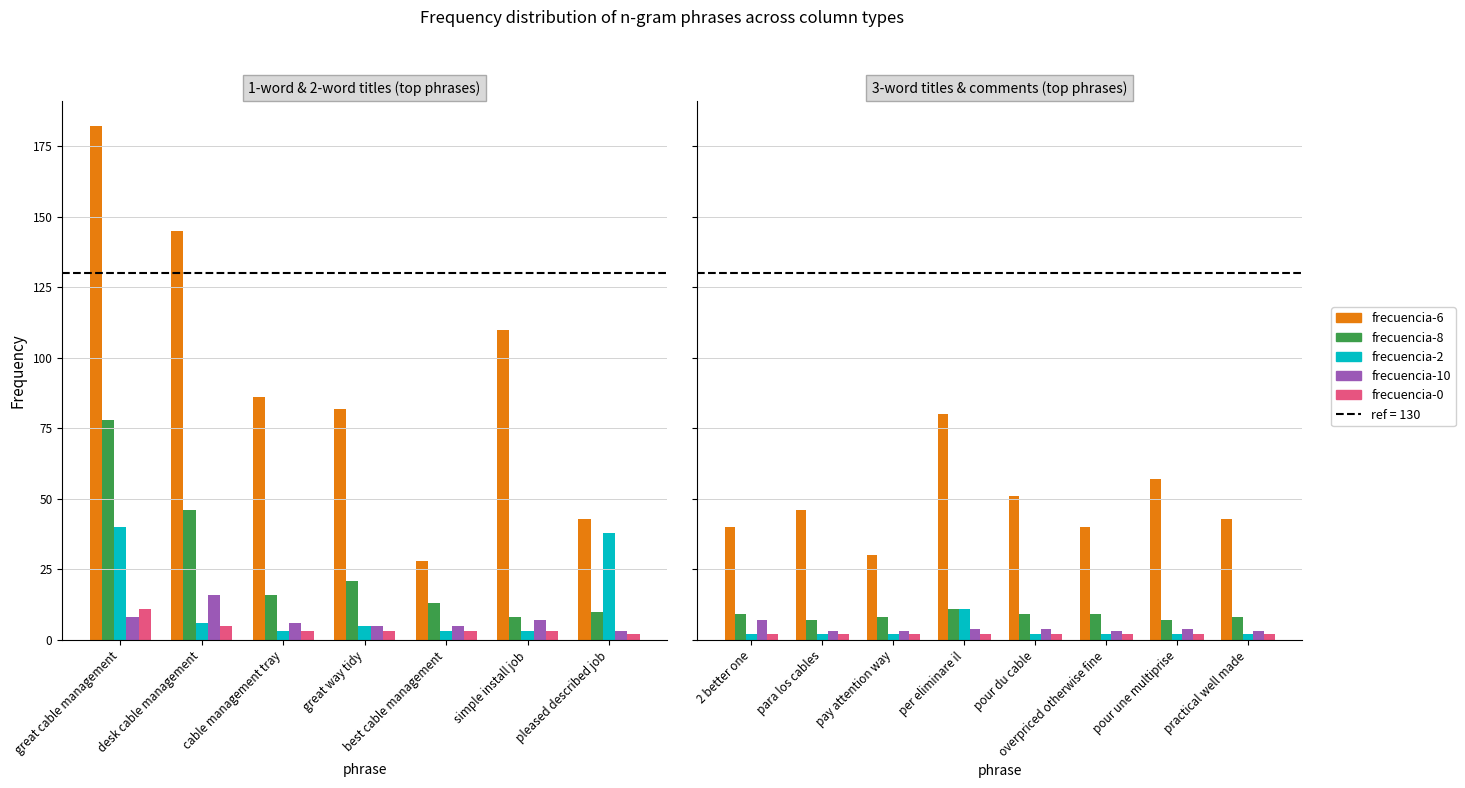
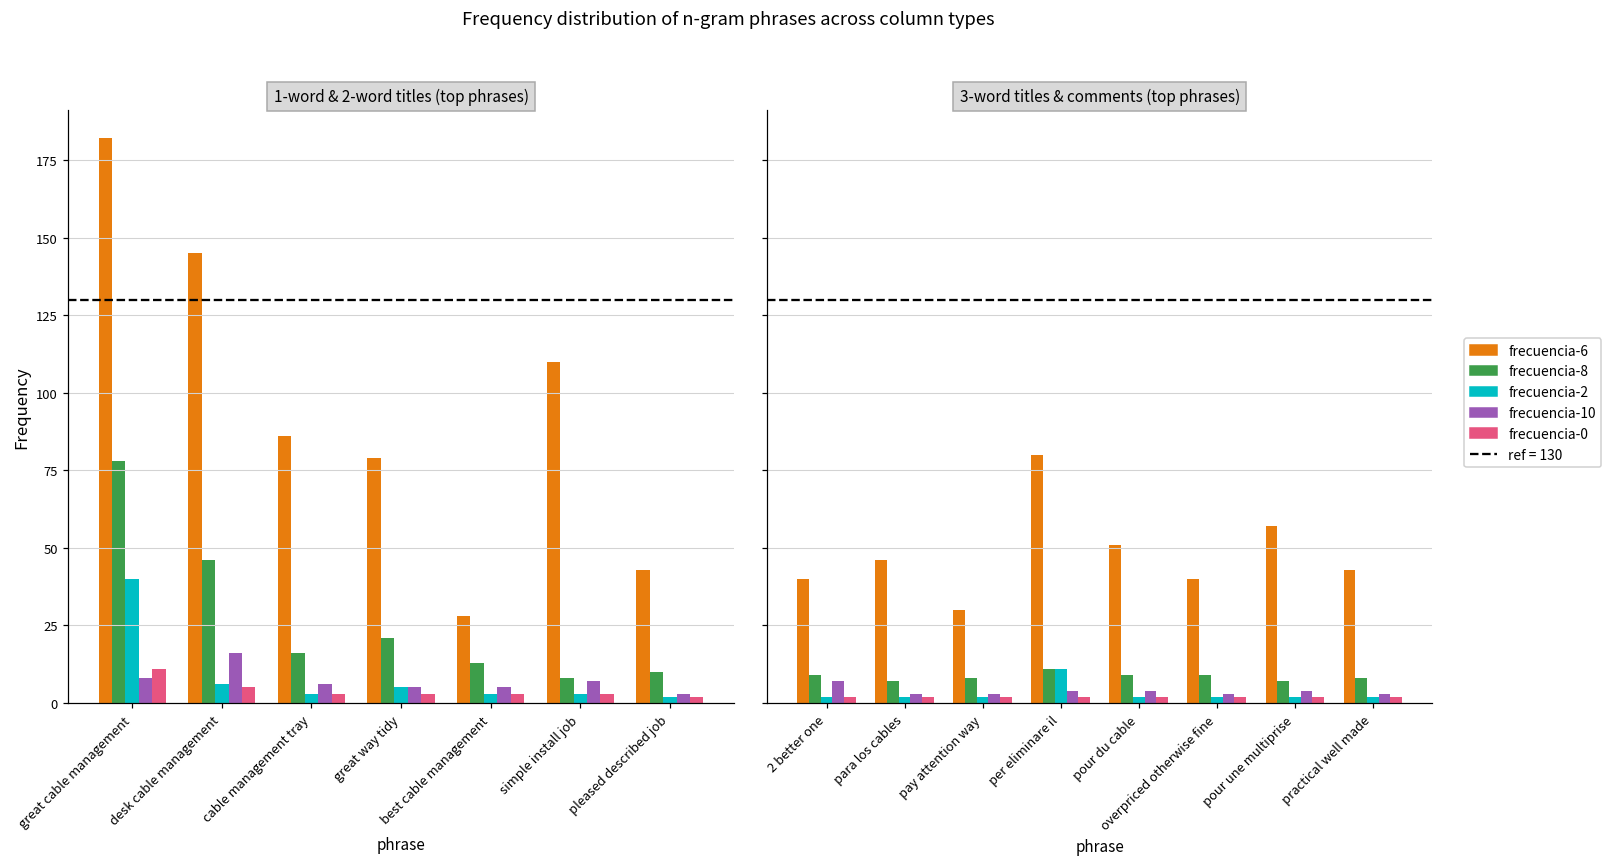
1-word & 2-word titles (top phrases), frecuencia-6, great way tidy: 82 -> 79
1-word & 2-word titles (top phrases), frecuencia-2, pleased described job: 38 -> 2
